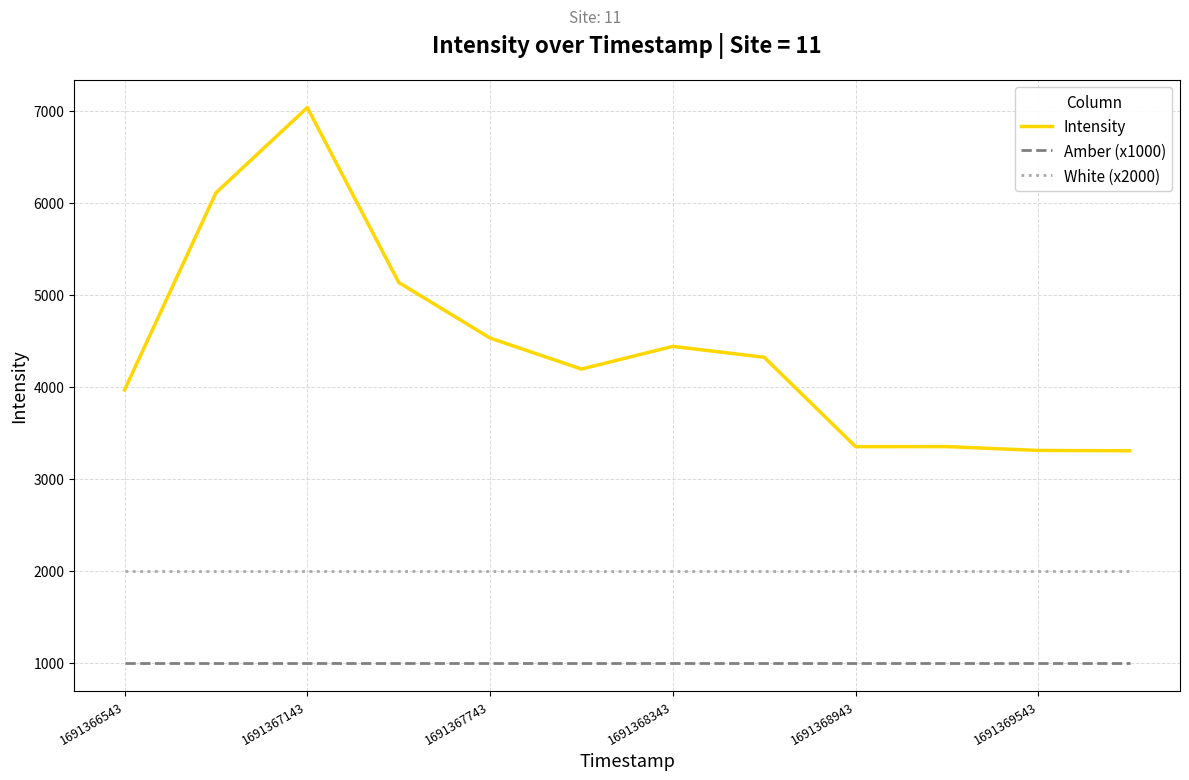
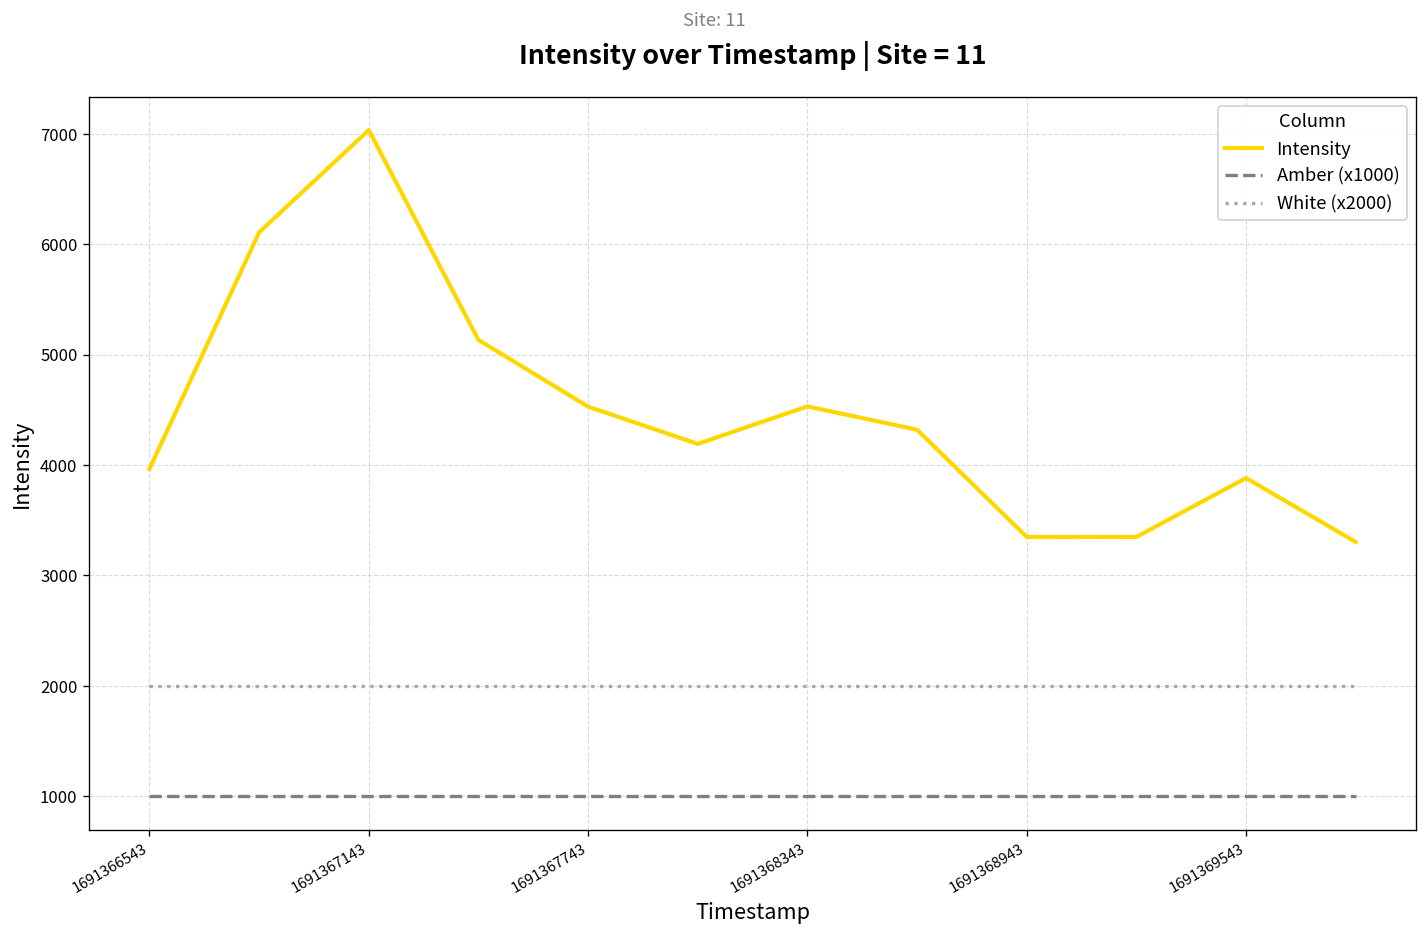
Intensity, 1691368343: 4400 -> 4500
Intensity, 1691369543: 3300 -> 3900
